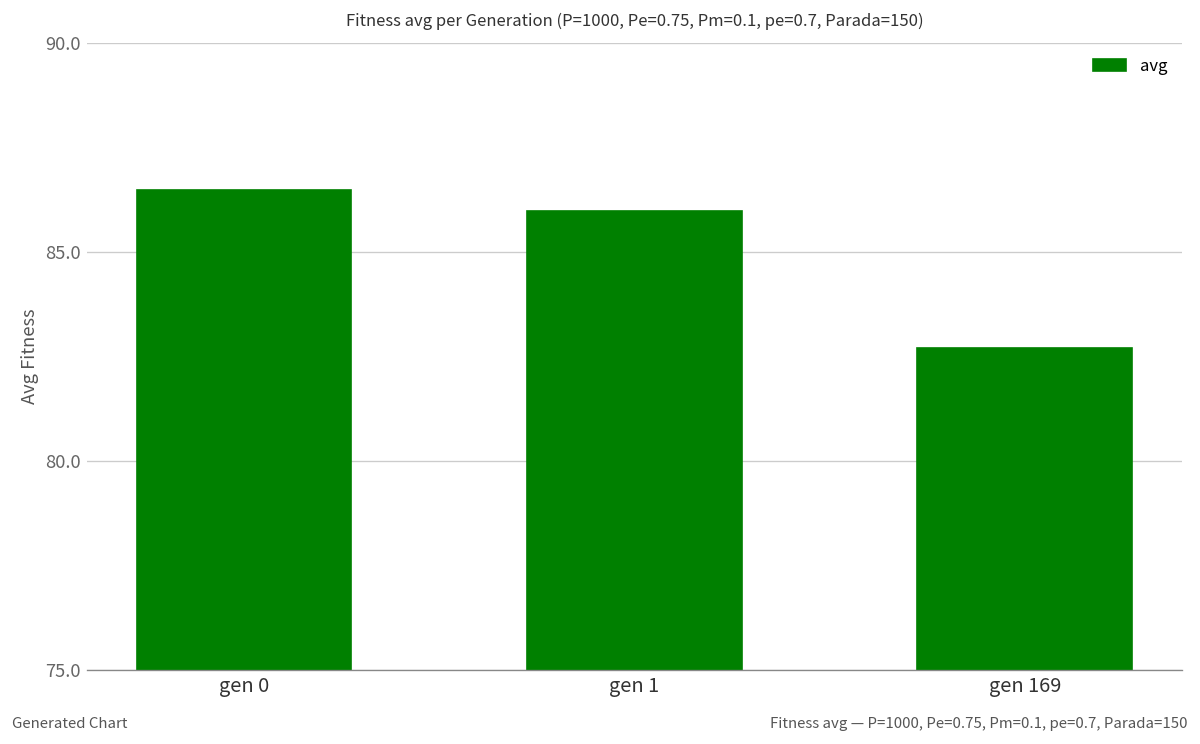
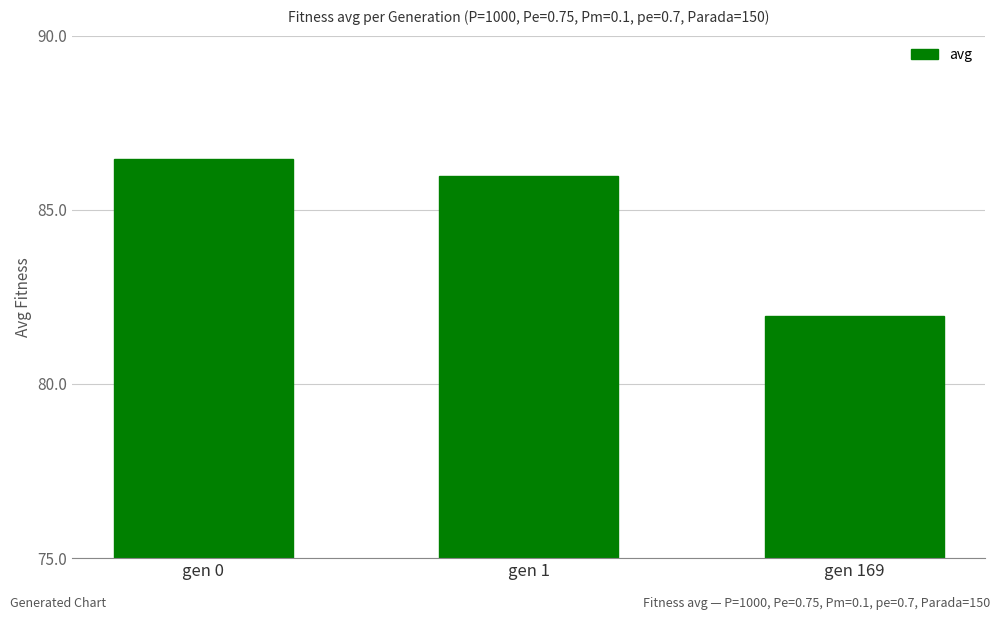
gen 169: 82.7 -> 81.9
